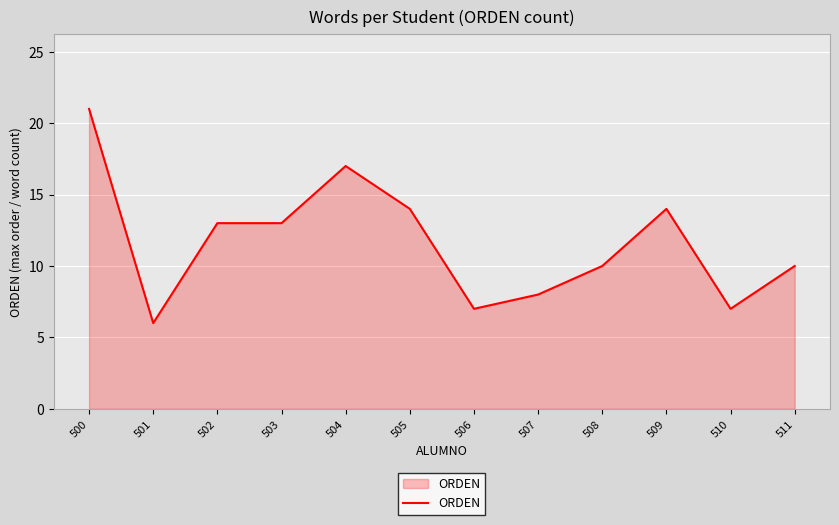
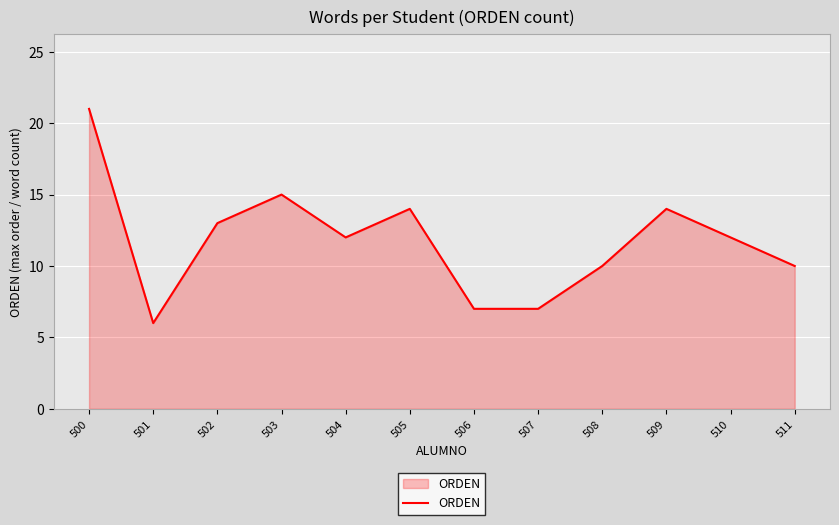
503: 13 -> 15
504: 17 -> 12
507: 8 -> 7
510: 7 -> 12
